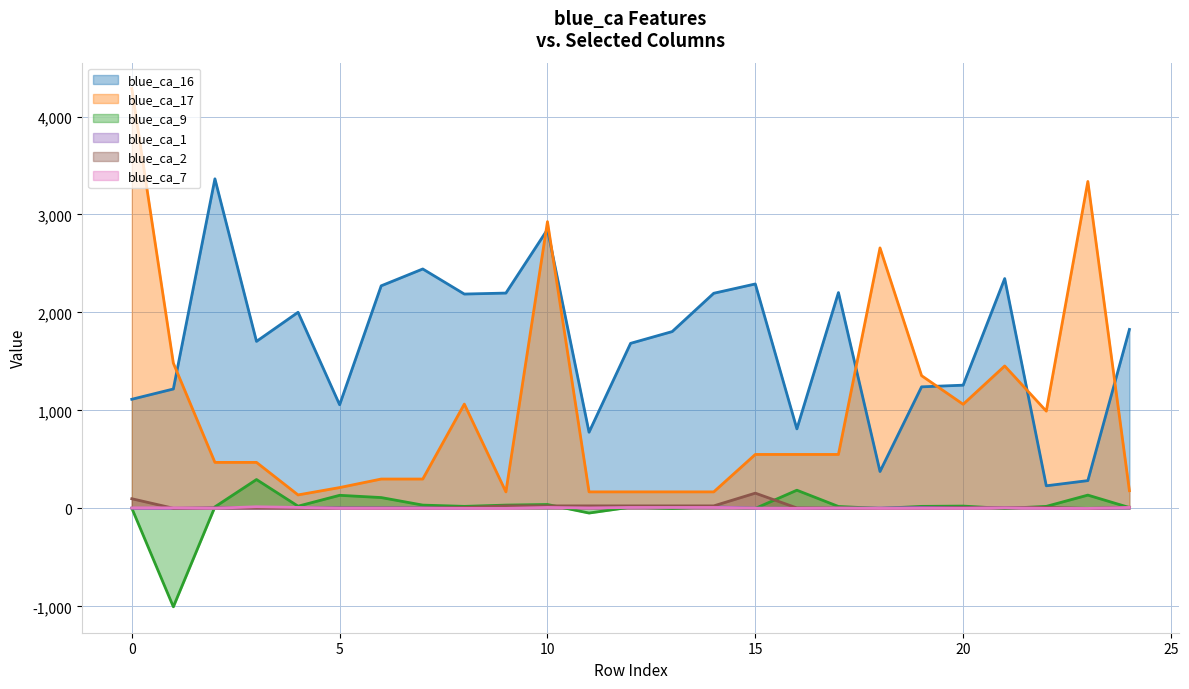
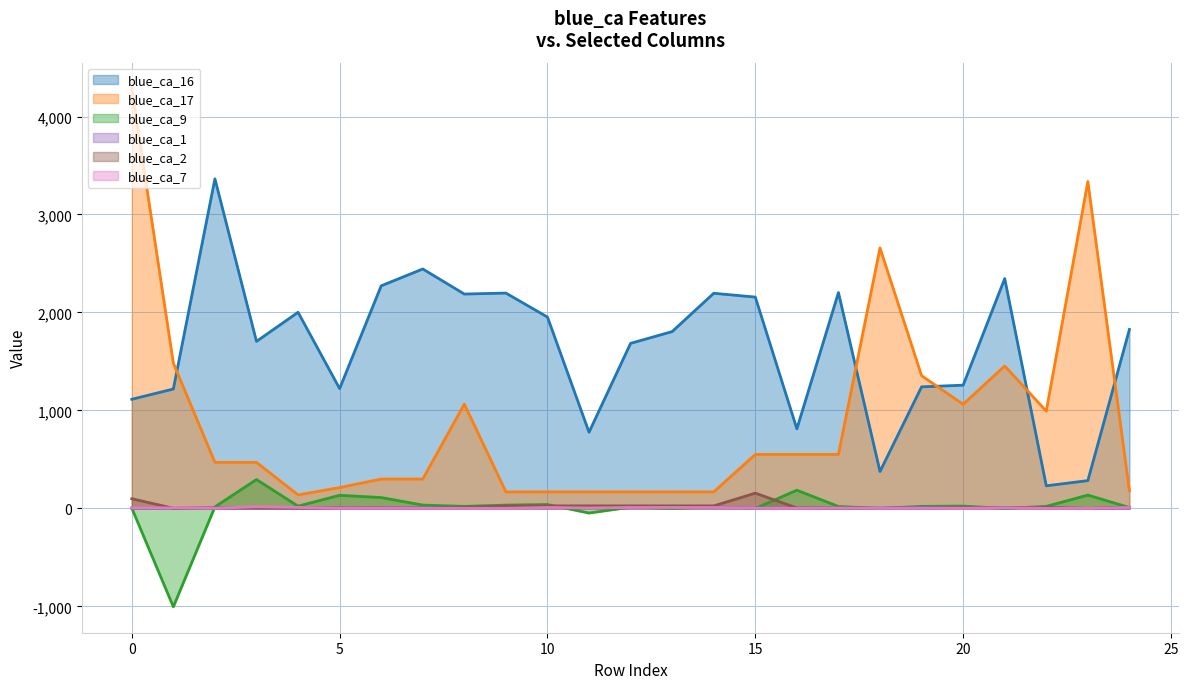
blue_ca_16, 5: 1,100 -> 1,200
blue_ca_16, 10: 2,800 -> 2,000
blue_ca_17, 10: 2,900 -> 200
blue_ca_16, 15: 2,300 -> 2,200
